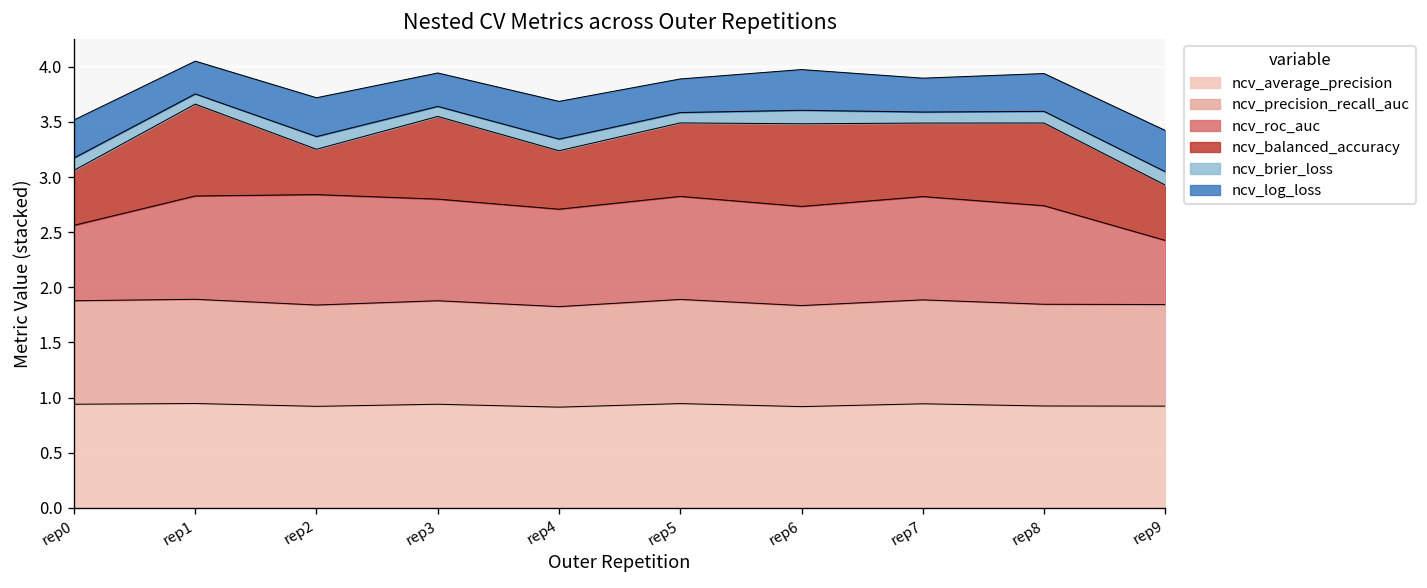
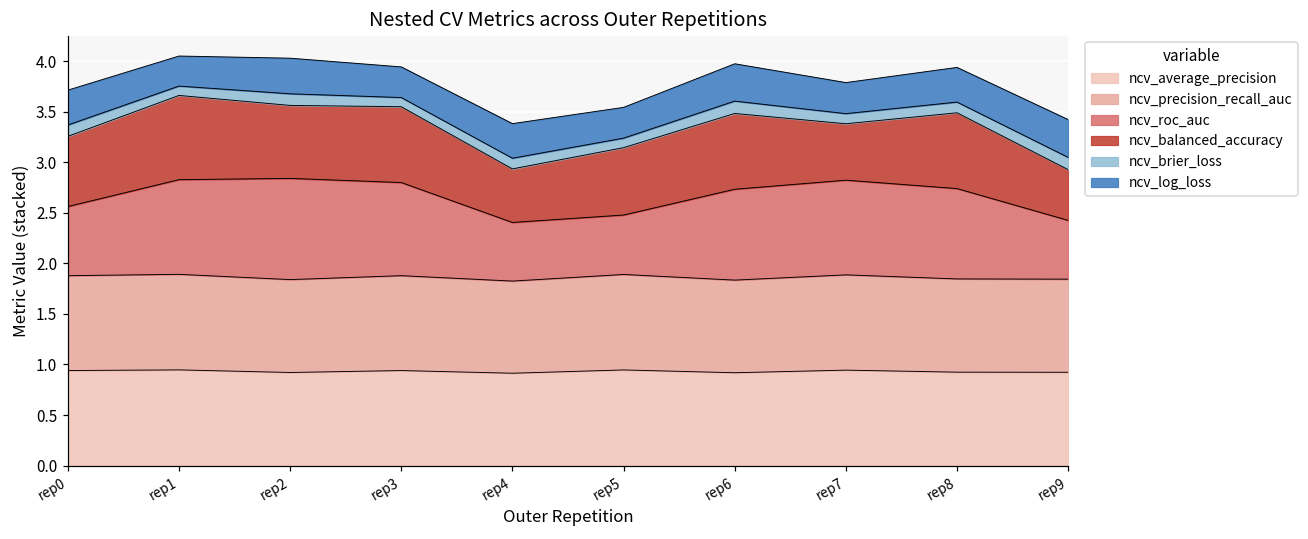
ncv_balanced_accuracy, rep0: 0.5 -> 0.7
ncv_balanced_accuracy, rep2: 0.4 -> 0.7
ncv_roc_auc, rep4: 0.9 -> 0.6
ncv_roc_auc, rep5: 0.9 -> 0.6
ncv_balanced_accuracy, rep7: 0.7 -> 0.6
